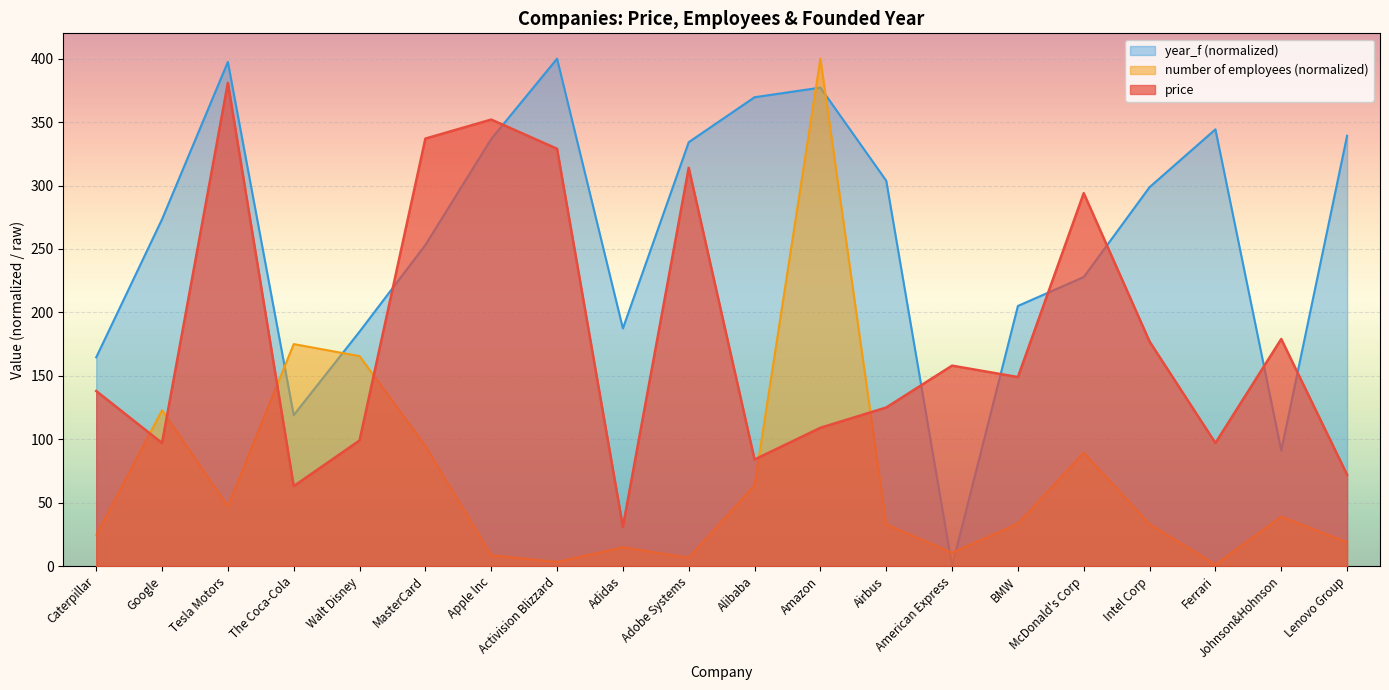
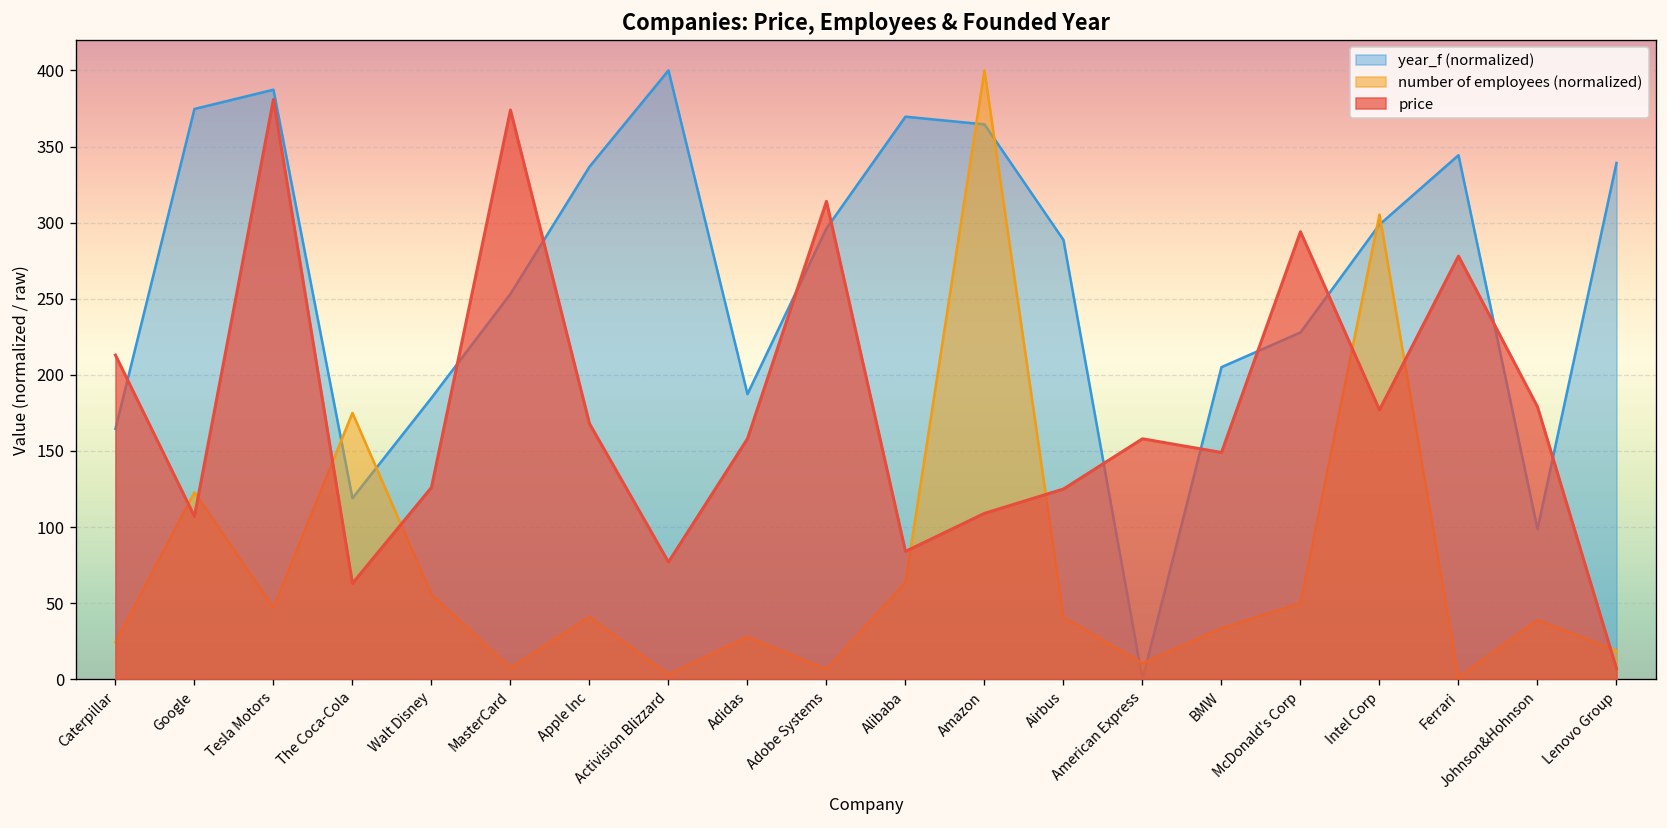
price, Caterpillar: 138 -> 213
year_f (normalized), Google: 273 -> 375
price, Google: 97 -> 107
year_f (normalized), Tesla Motors: 397 -> 387
number of employees (normalized), Walt Disney: 166 -> 56
price, Walt Disney: 99 -> 126
number of employees (normalized), MasterCard: 95 -> 7
price, MasterCard: 337 -> 374
number of employees (normalized), Apple lnc: 9 -> 41
price, Apple lnc: 352 -> 168
price, Activision Blizzard: 329 -> 77
number of employees (normalized), Adidas: 15 -> 28
price, Adidas: 31 -> 158
year_f (normalized), Adobe Systems: 334 -> 296
year_f (normalized), Amazon: 377 -> 365
year_f (normalized), Airbus: 304 -> 289
number of employees (normalized), Airbus: 33 -> 41
number of employees (normalized), McDonald's Corp: 89 -> 50
number of employees (normalized), Intel Corp: 33 -> 305
price, Ferrari: 97 -> 278
year_f (normalized), Johnson&Hohnson: 91 -> 99
price, Lenovo Group: 72 -> 7
